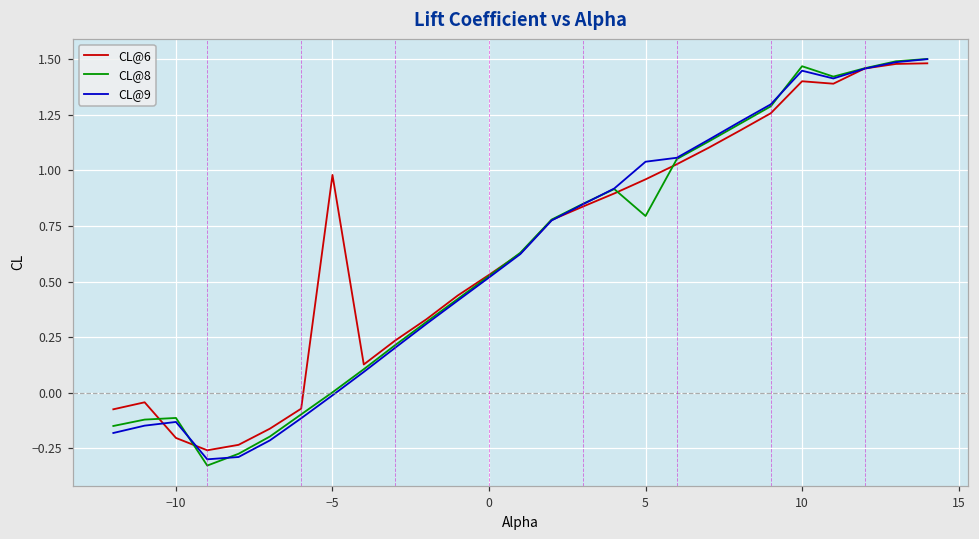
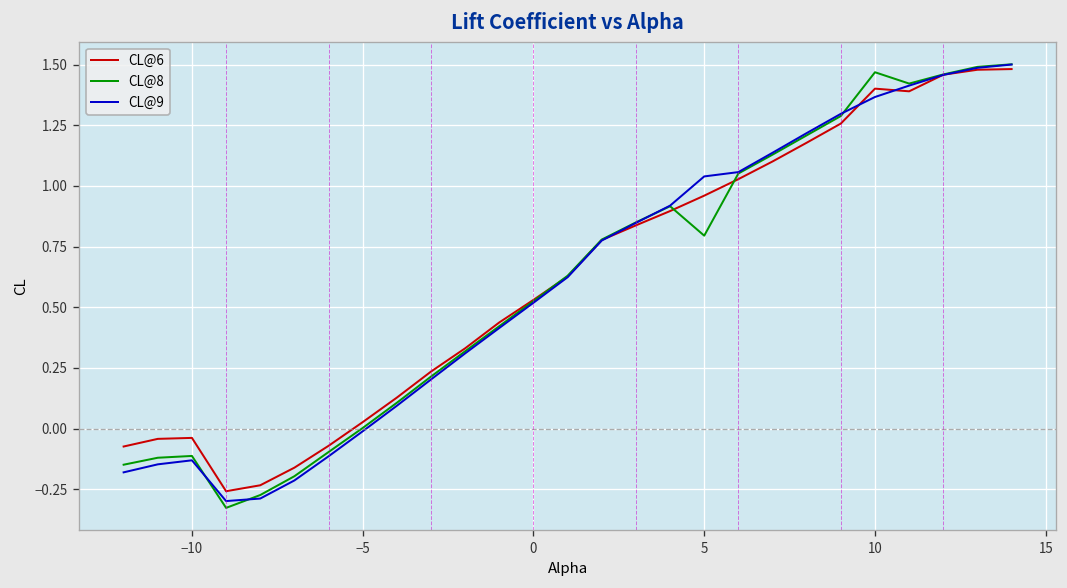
CL@6, −10: -0.20 -> -0.04
CL@6, −5: 0.98 -> 0.03
CL@9, 10: 1.45 -> 1.37
